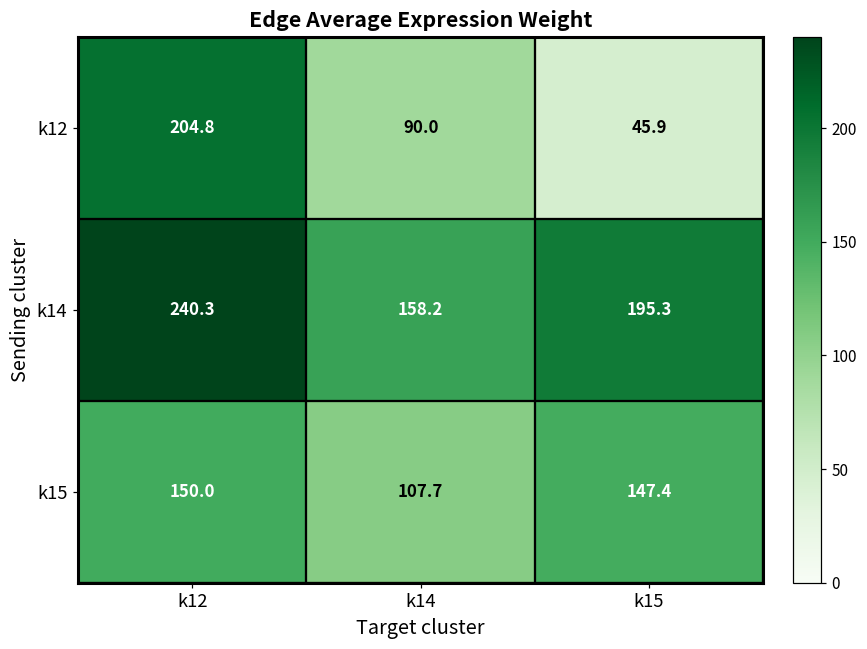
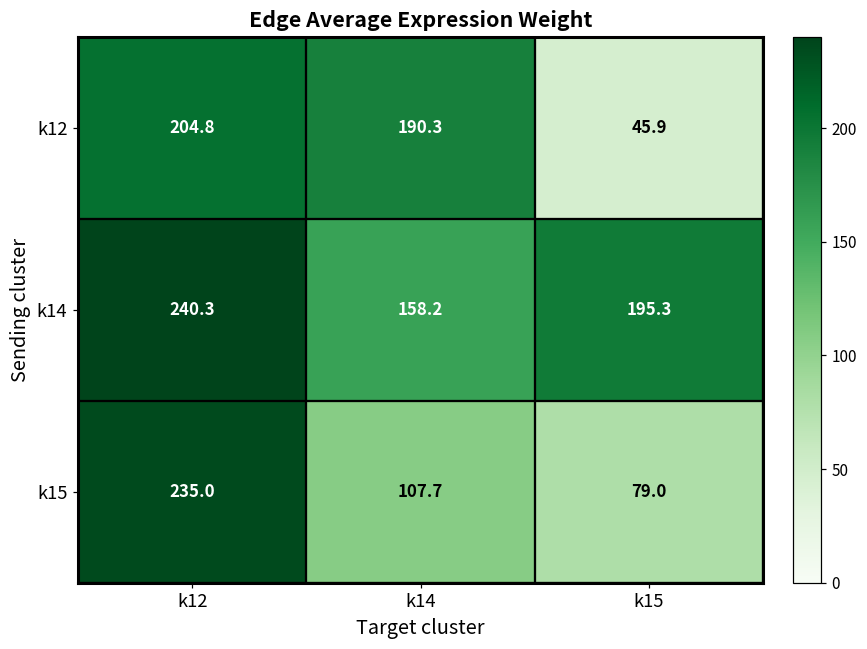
k12, k14: 90.0 -> 190.3
k15, k12: 150.0 -> 235.0
k15, k15: 147.4 -> 79.0
